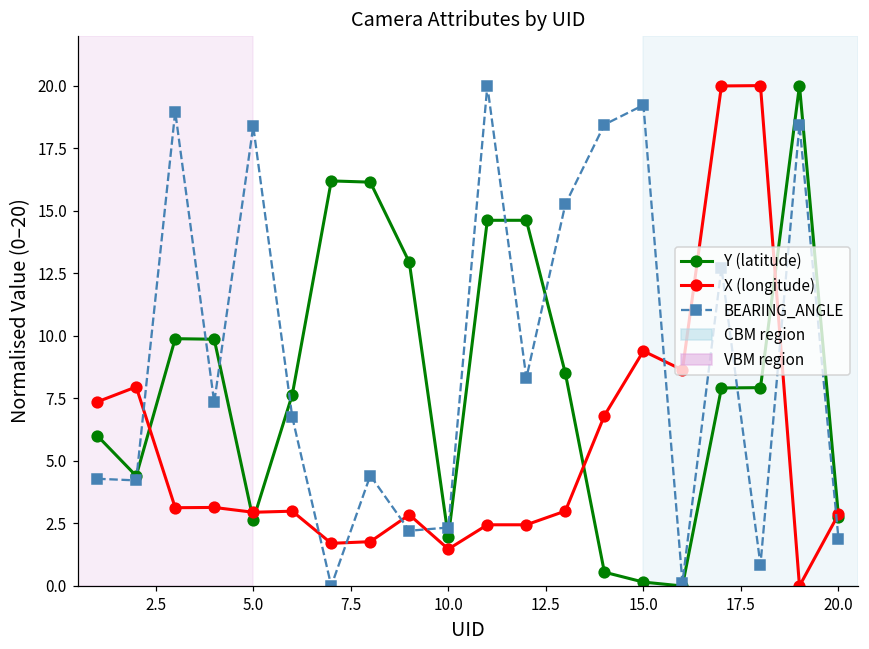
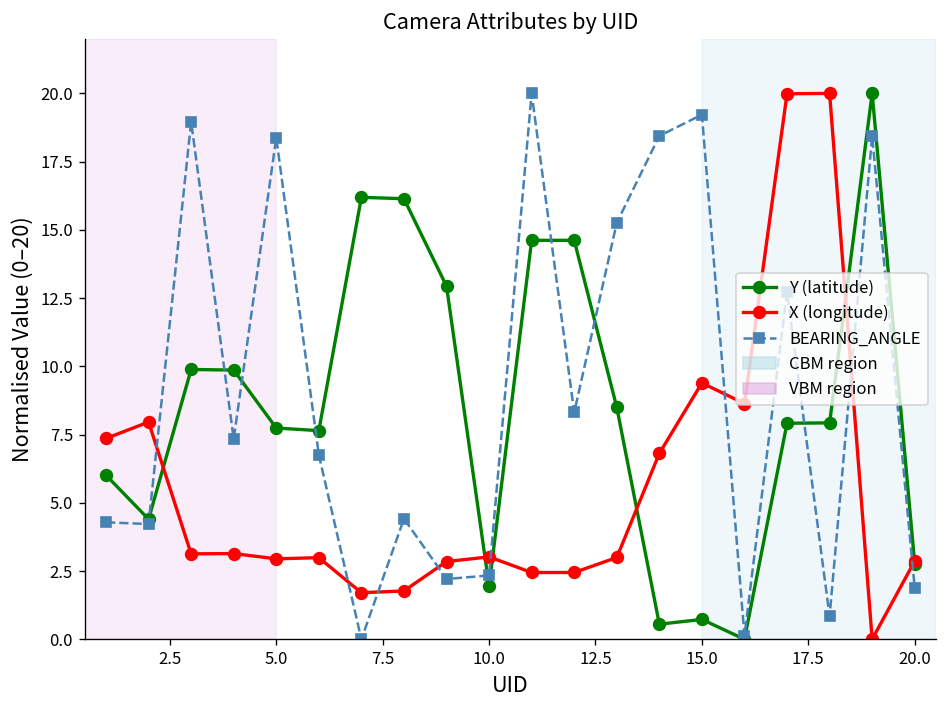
Y (latitude), 5.0: 2.6 -> 7.7
X (longitude), 10.0: 1.5 -> 3.0
Y (latitude), 15.0: 0.2 -> 0.7
